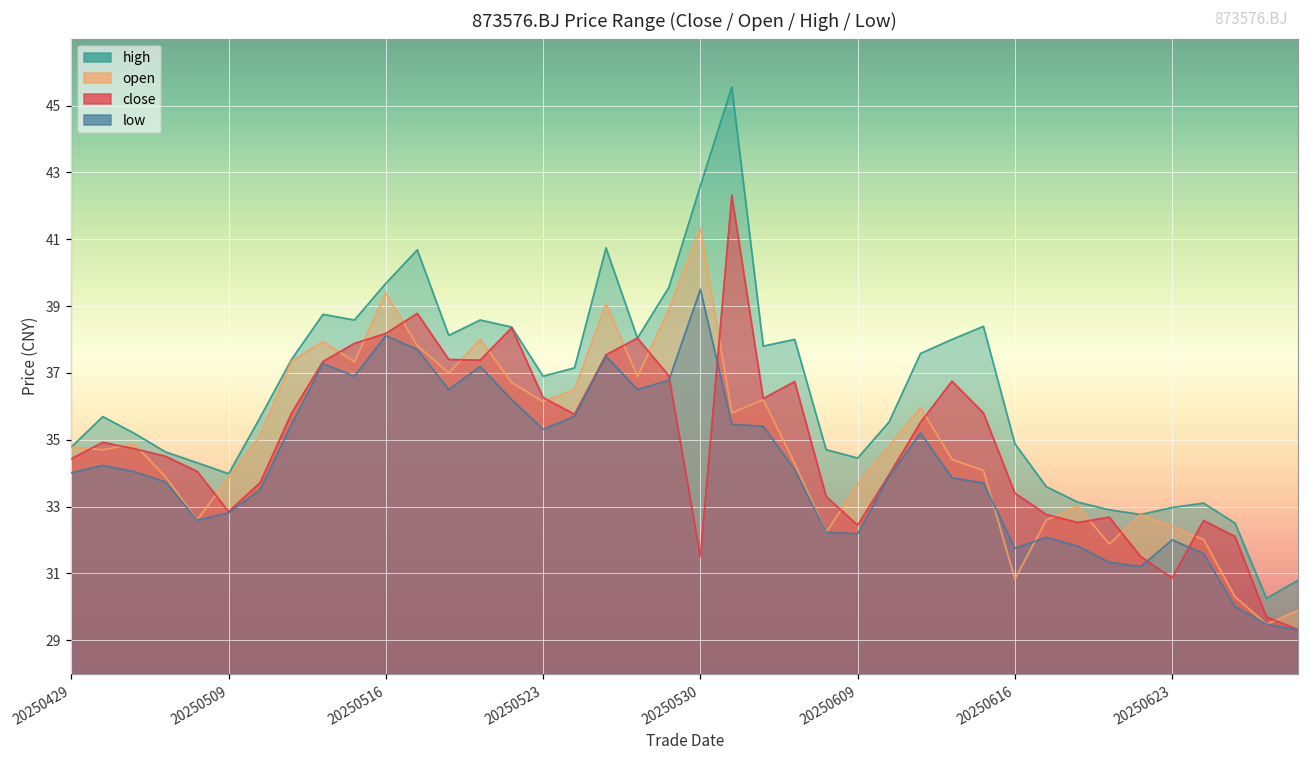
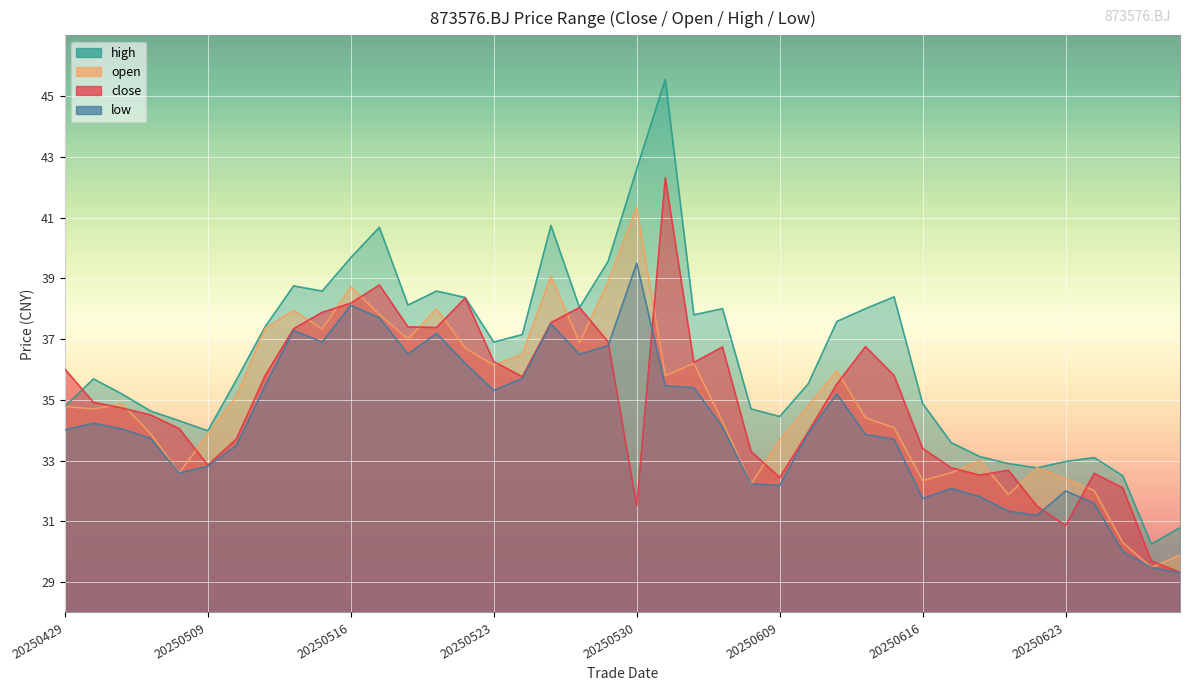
close, 20250429: 34.4 -> 36.0
open, 20250516: 39.4 -> 38.7
open, 20250616: 30.8 -> 32.3
